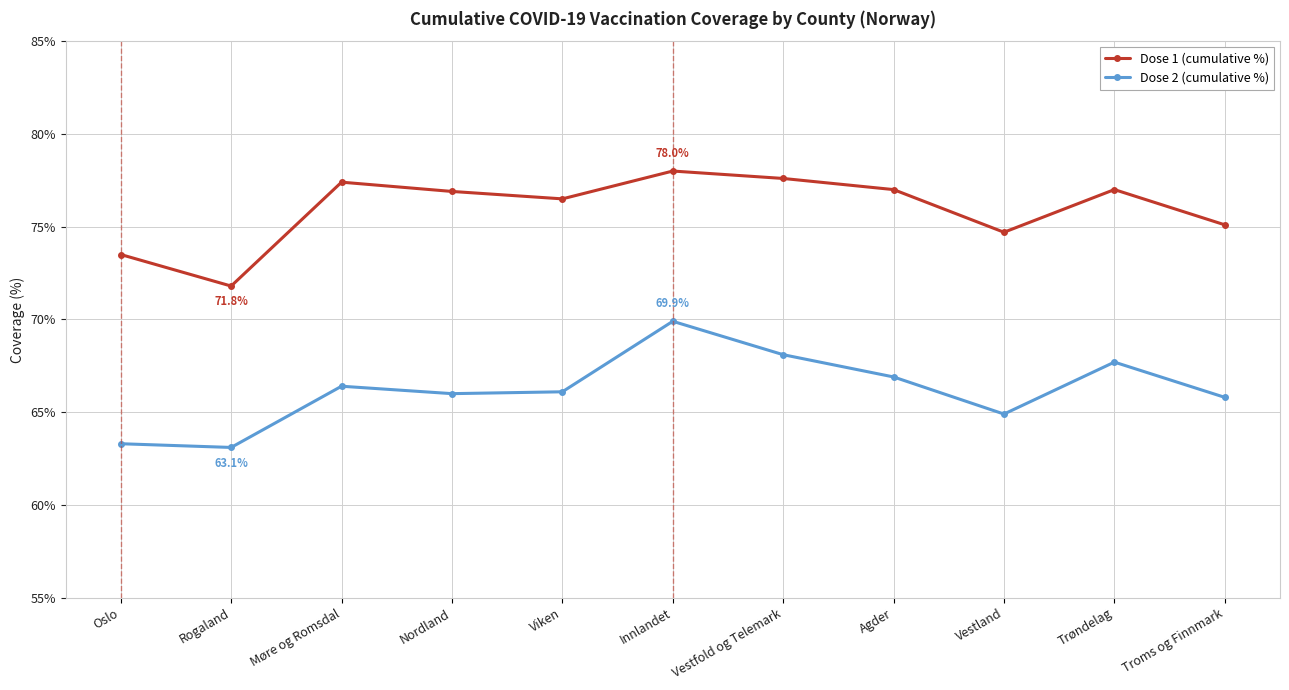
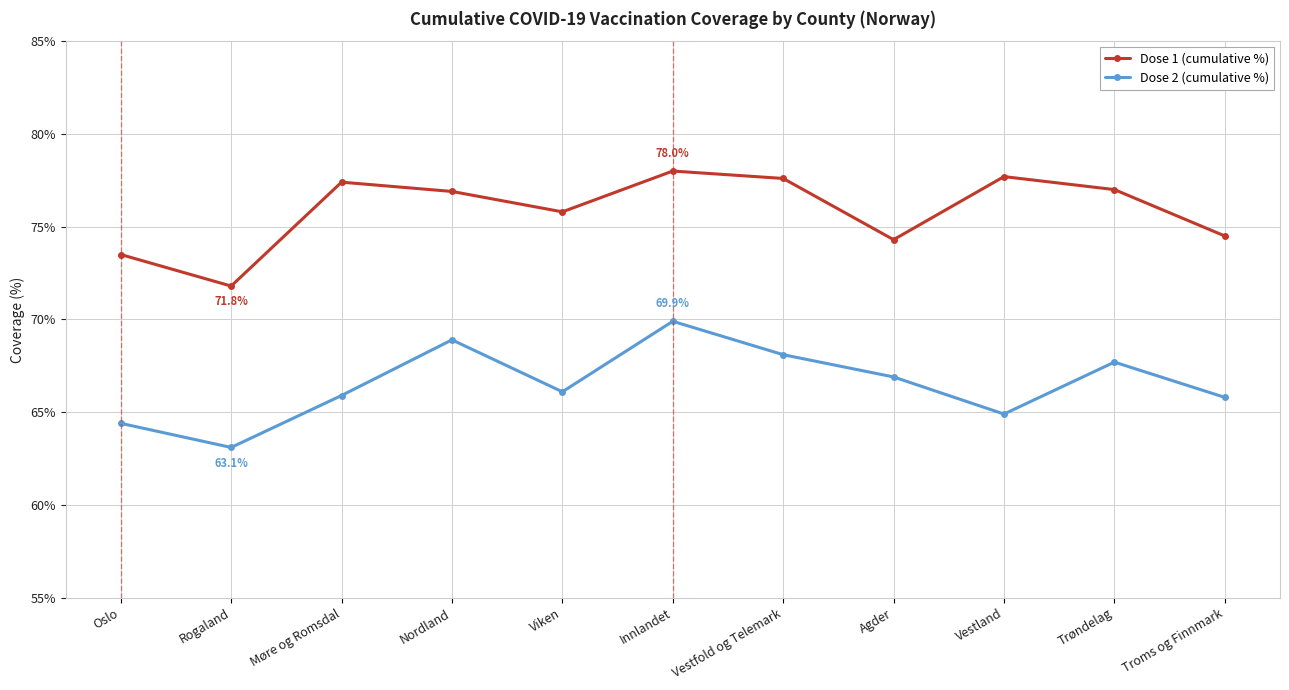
Dose 2 (cumulative %), Oslo: 63.3% -> 64.4%
Dose 2 (cumulative %), Møre og Romsdal: 66.4% -> 65.9%
Dose 2 (cumulative %), Nordland: 66.0% -> 68.9%
Dose 1 (cumulative %), Viken: 76.5% -> 75.8%
Dose 1 (cumulative %), Agder: 77.0% -> 74.3%
Dose 1 (cumulative %), Vestland: 74.7% -> 77.7%
Dose 1 (cumulative %), Troms og Finnmark: 75.1% -> 74.5%
